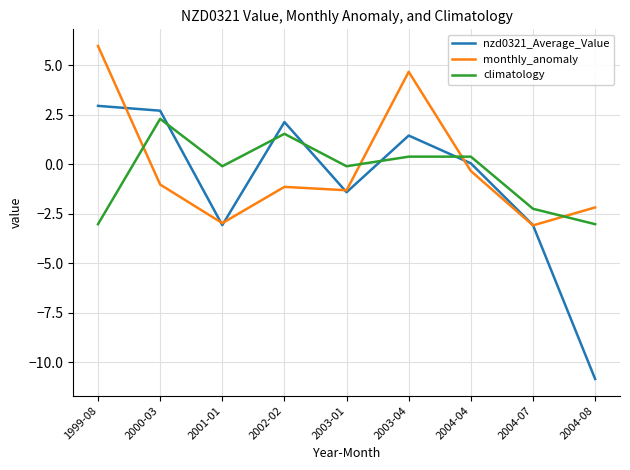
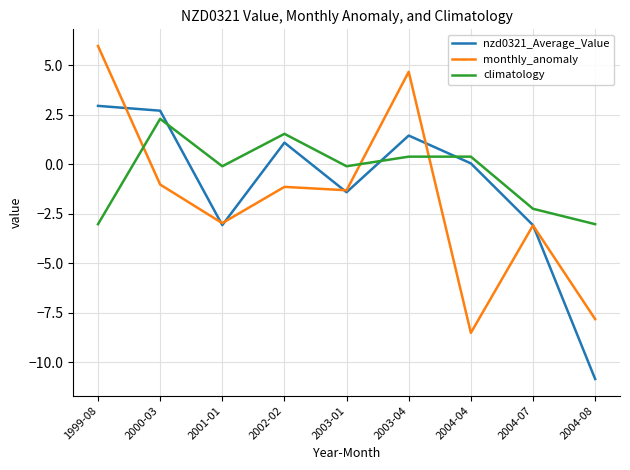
nzd0321_Average_Value, 2002-02: 2.1 -> 1.1
monthly_anomaly, 2004-04: -0.3 -> -8.5
monthly_anomaly, 2004-08: -2.2 -> -7.8
